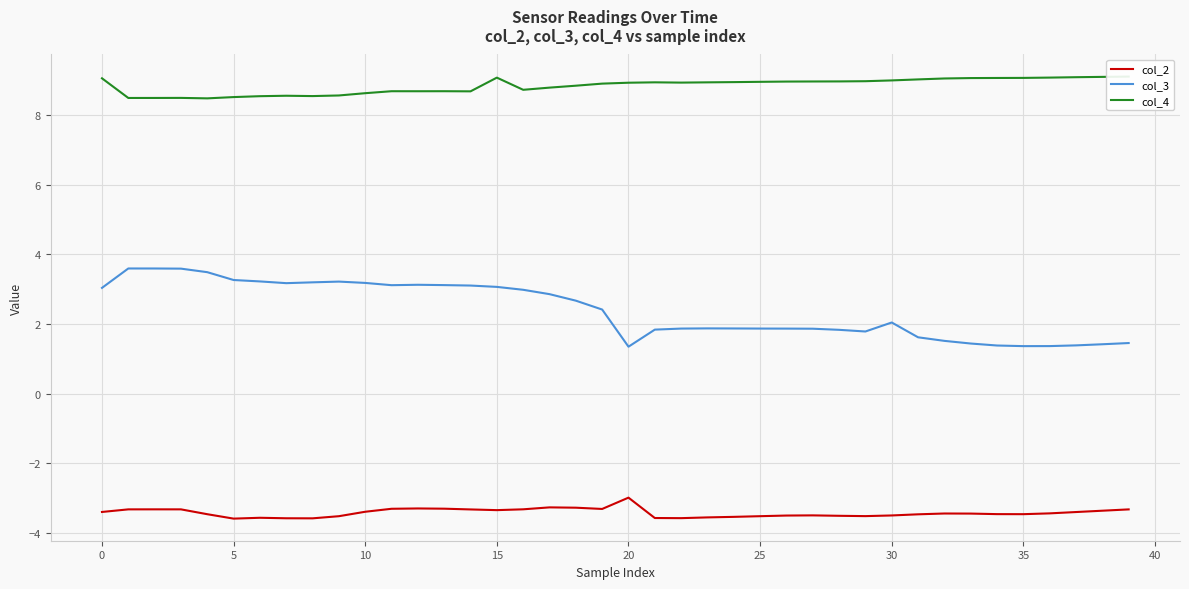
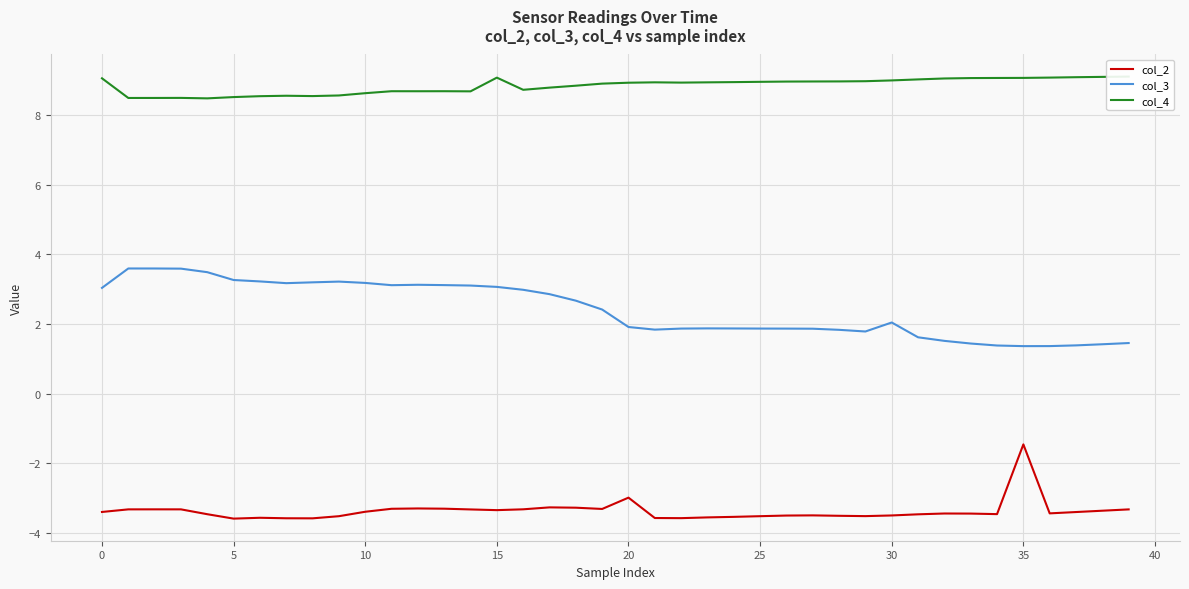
col_3, 20: 1.3 -> 1.9
col_2, 35: -3.5 -> -1.5
